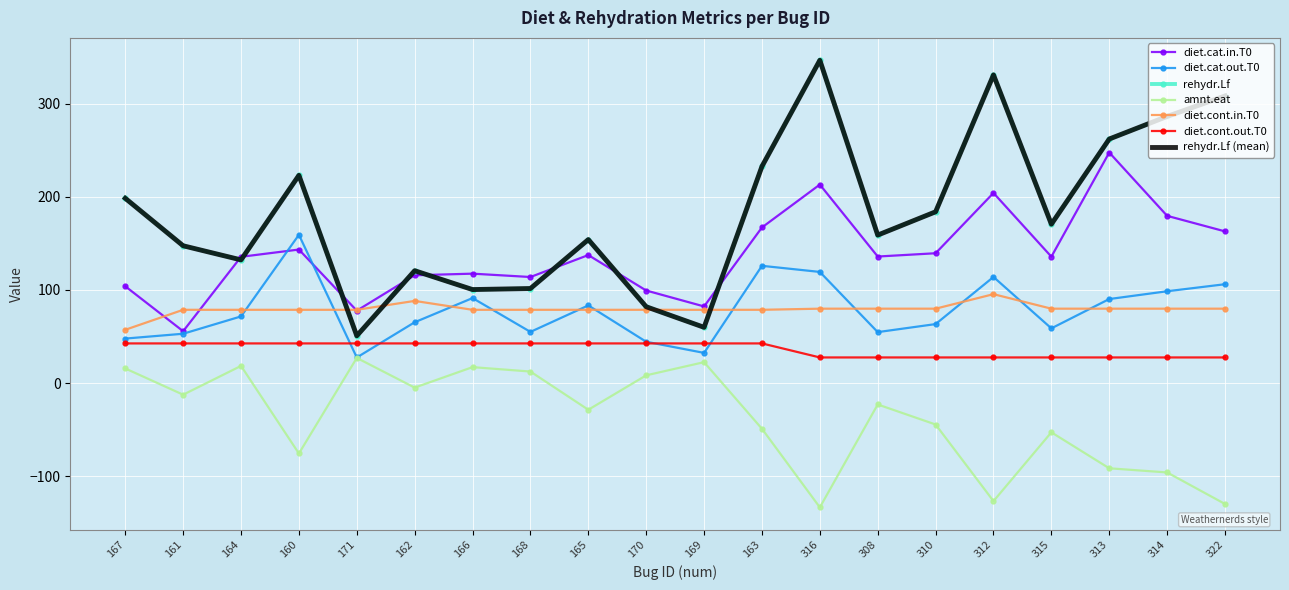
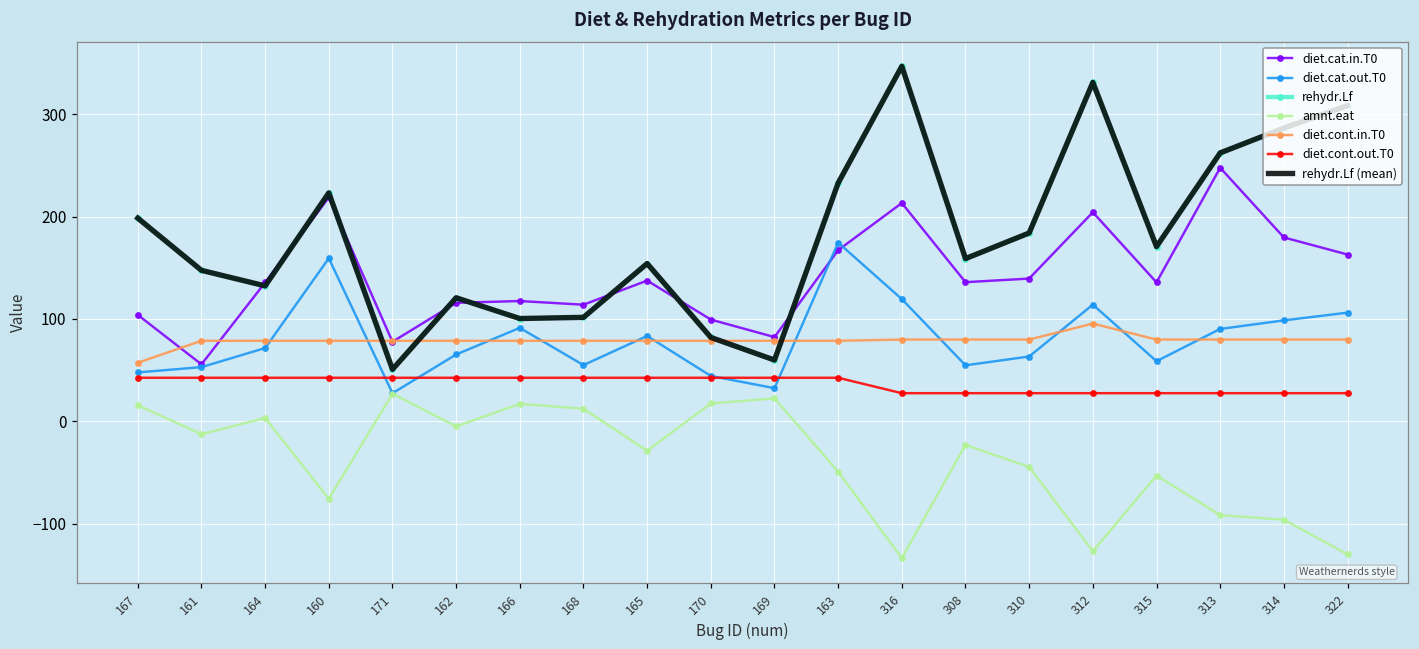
amnt.eat, 164: 20 -> 0
diet.cat.in.T0, 160: 140 -> 220
diet.cont.in.T0, 162: 90 -> 80
amnt.eat, 170: 10 -> 20
diet.cat.out.T0, 163: 130 -> 170
